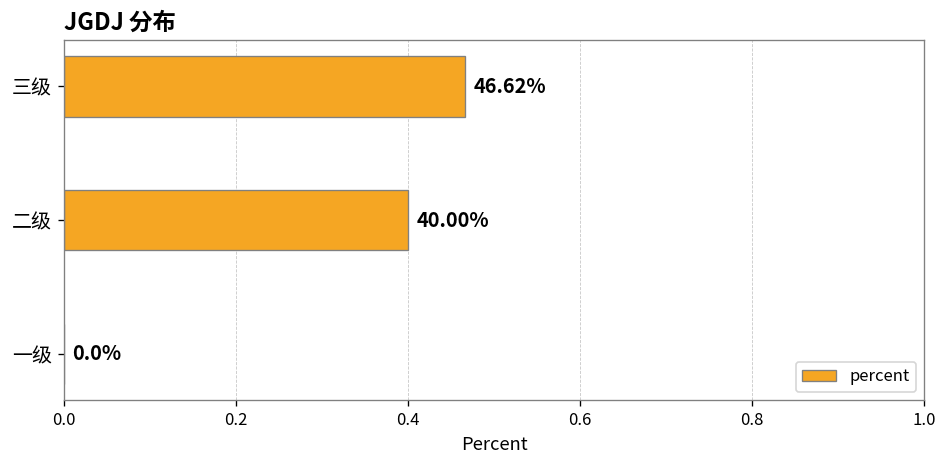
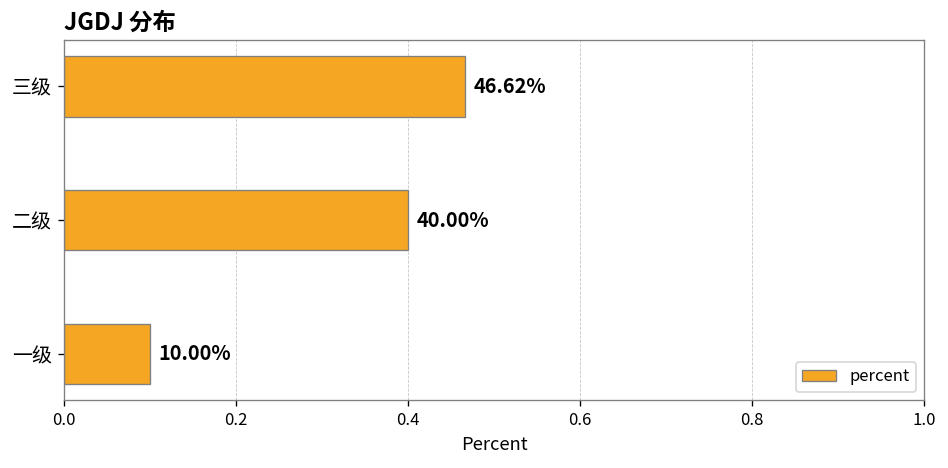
一级: 0.0% -> 10.00%
